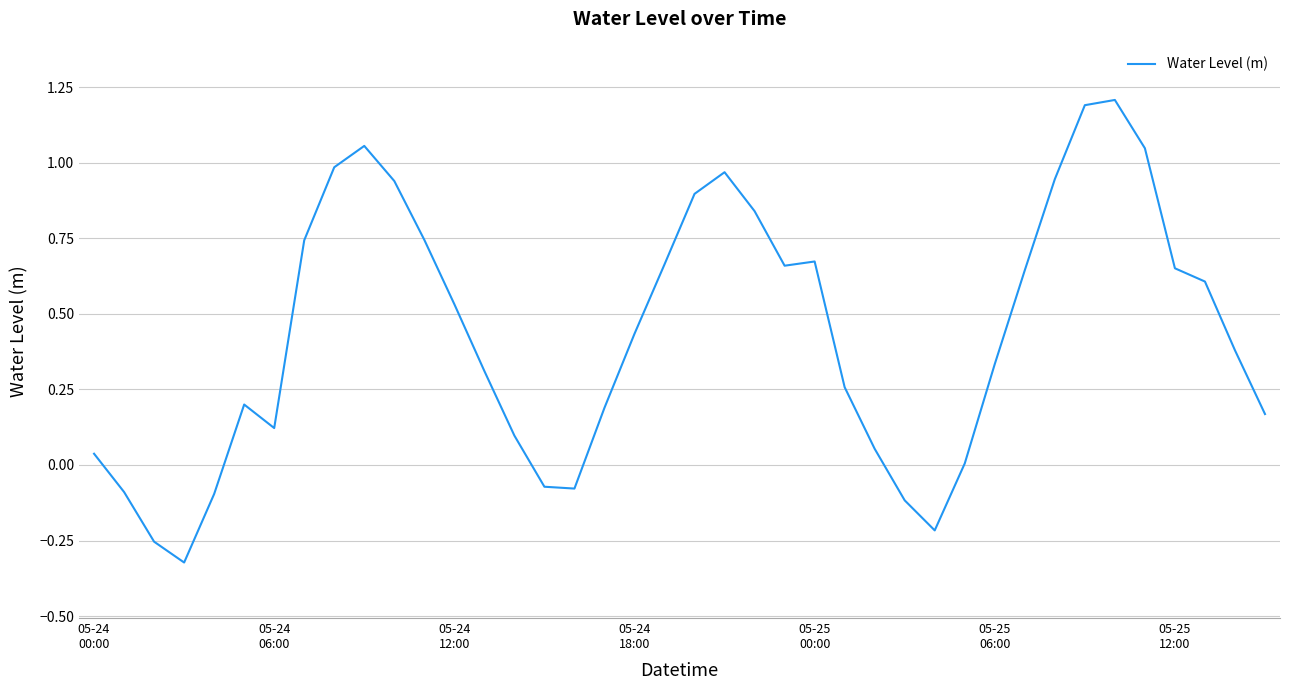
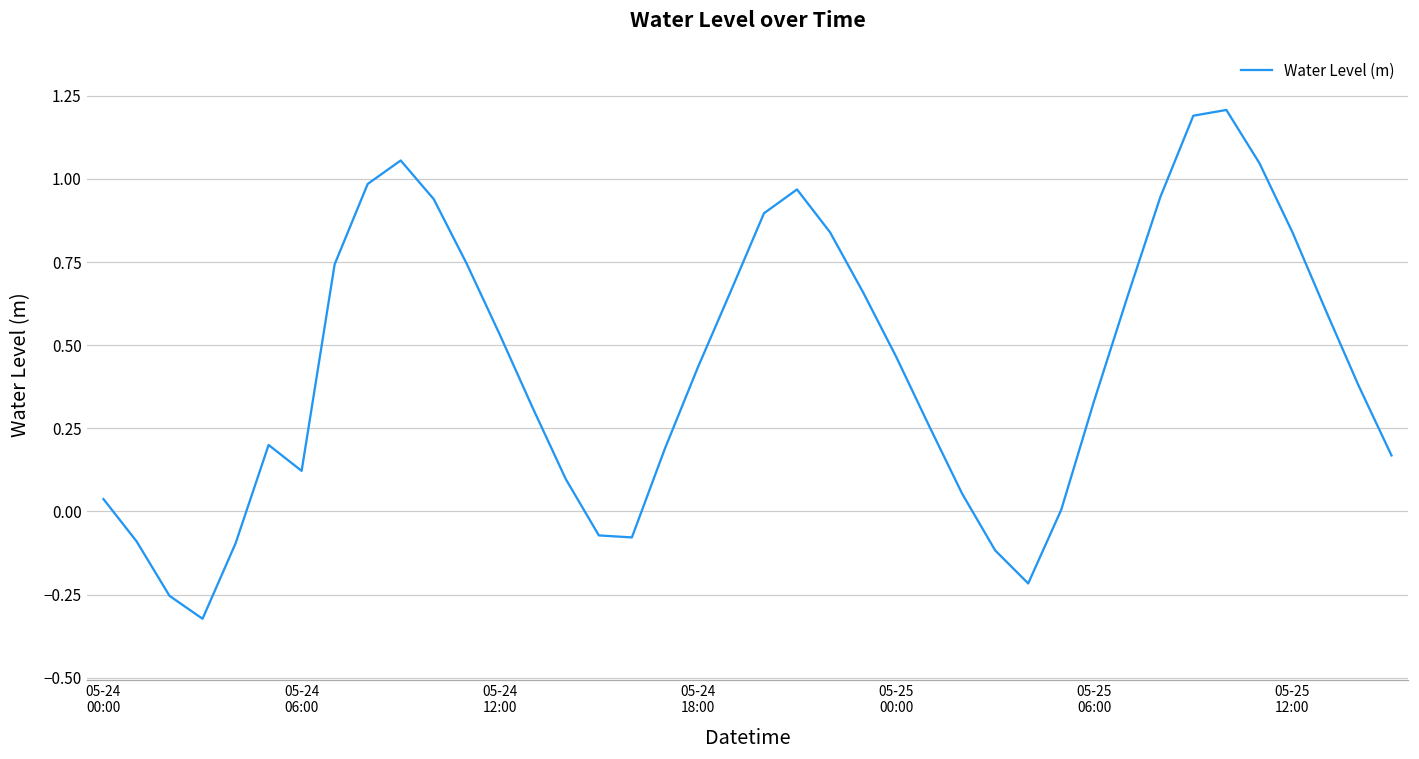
05-25 00:00: 0.67 -> 0.47
05-25 12:00: 0.65 -> 0.84
